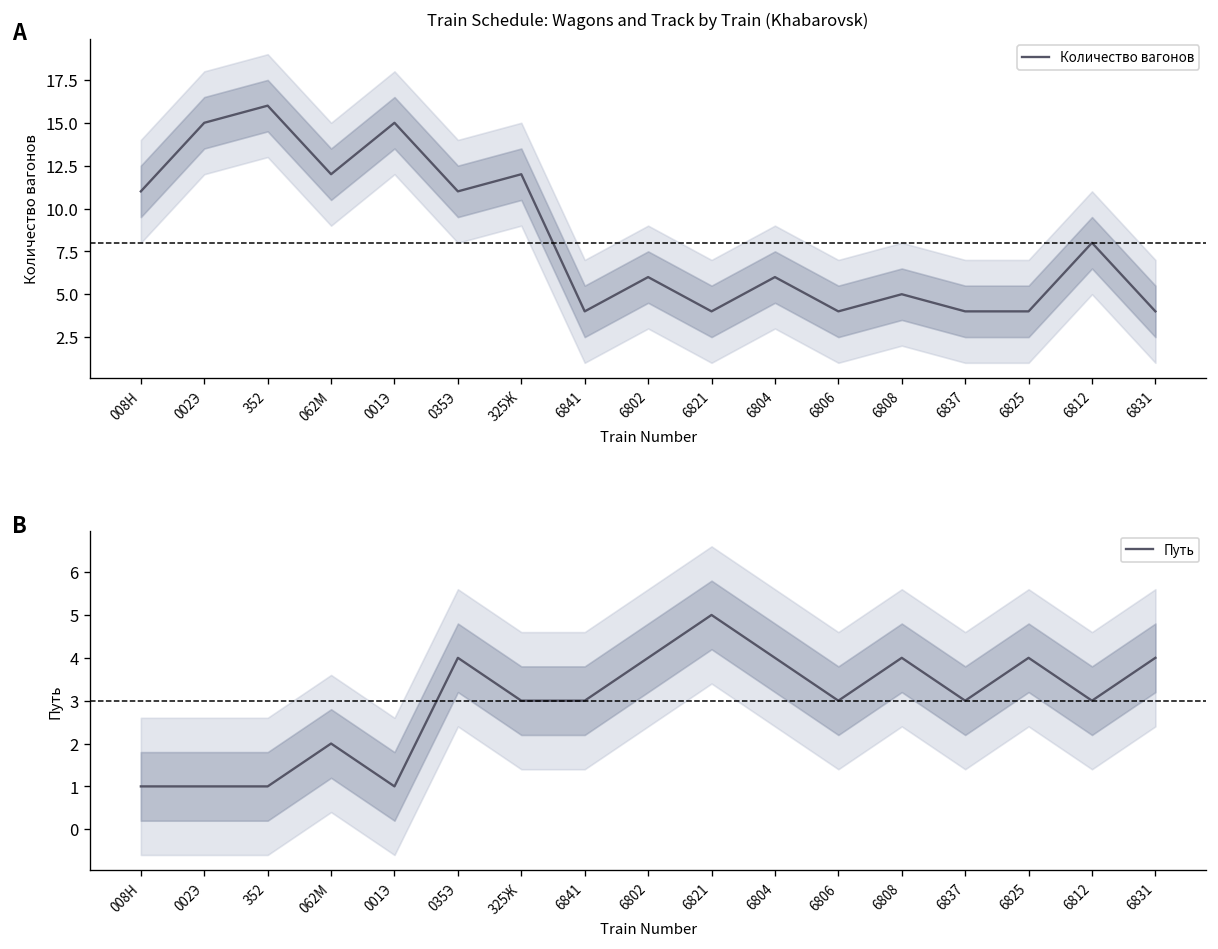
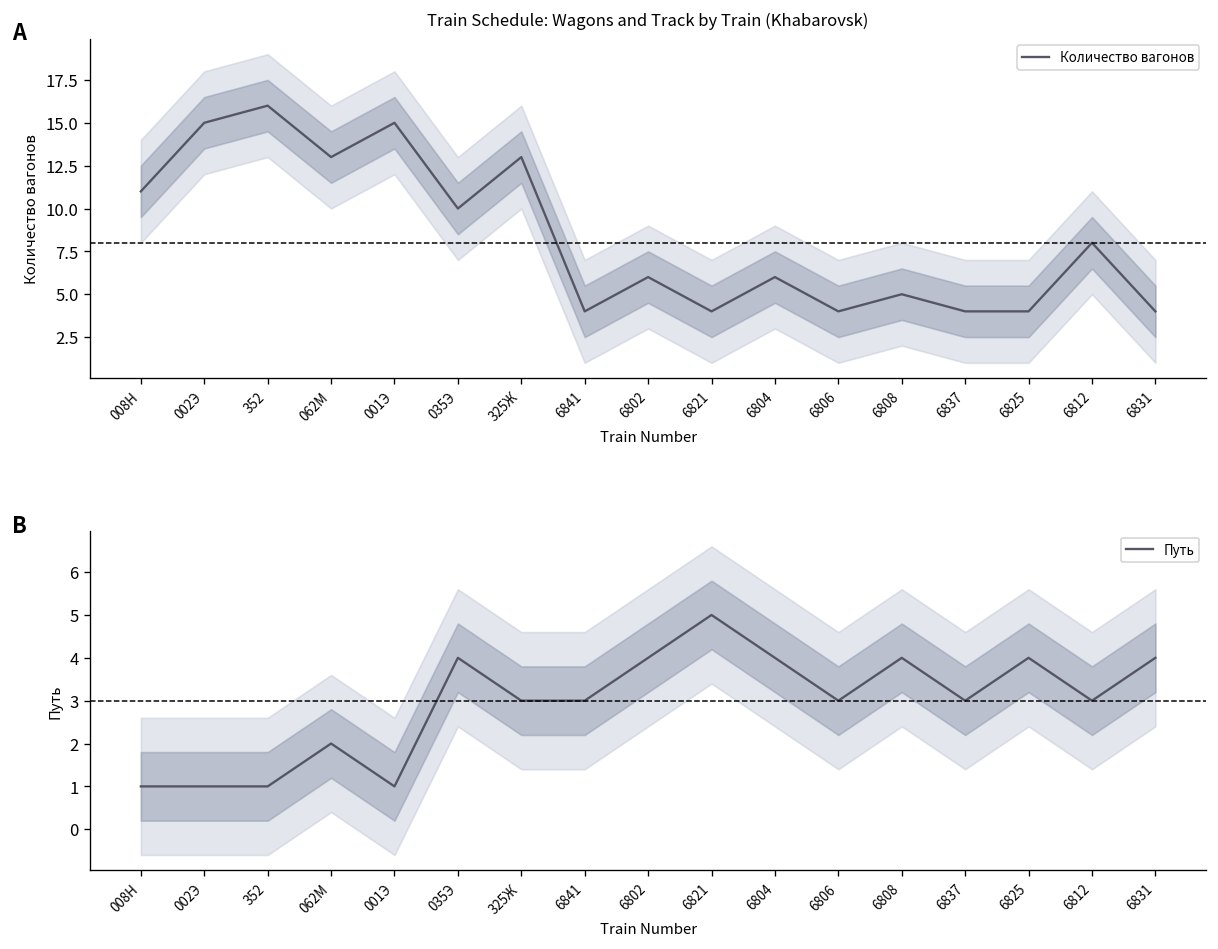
Train Schedule: Wagons and Track by Train (Khabarovsk), Количество вагонов, 062М: 12 -> 13
Train Schedule: Wagons and Track by Train (Khabarovsk), Количество вагонов, 035Э: 11 -> 10
Train Schedule: Wagons and Track by Train (Khabarovsk), Количество вагонов, 325Ж: 12 -> 13
